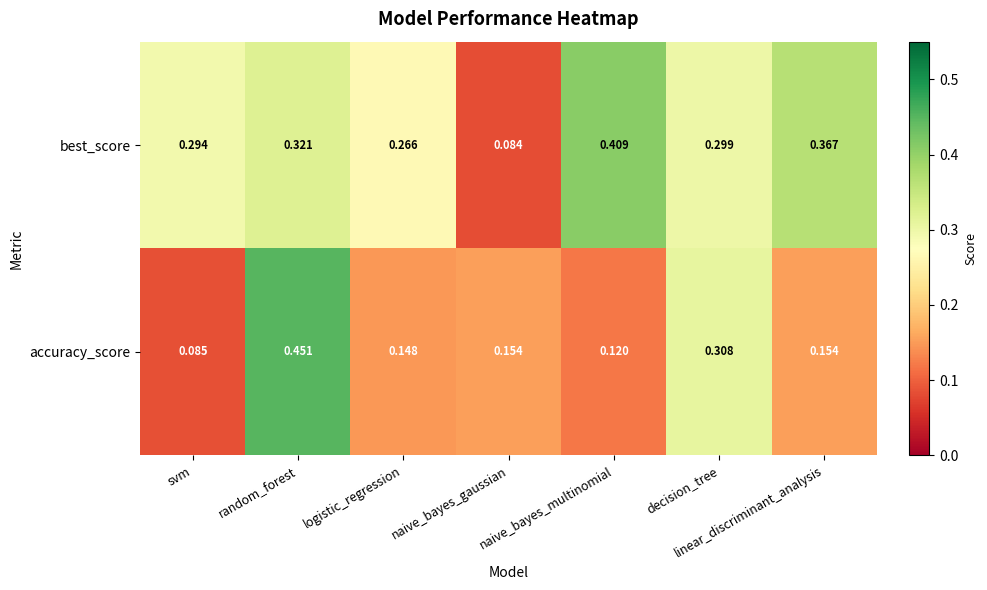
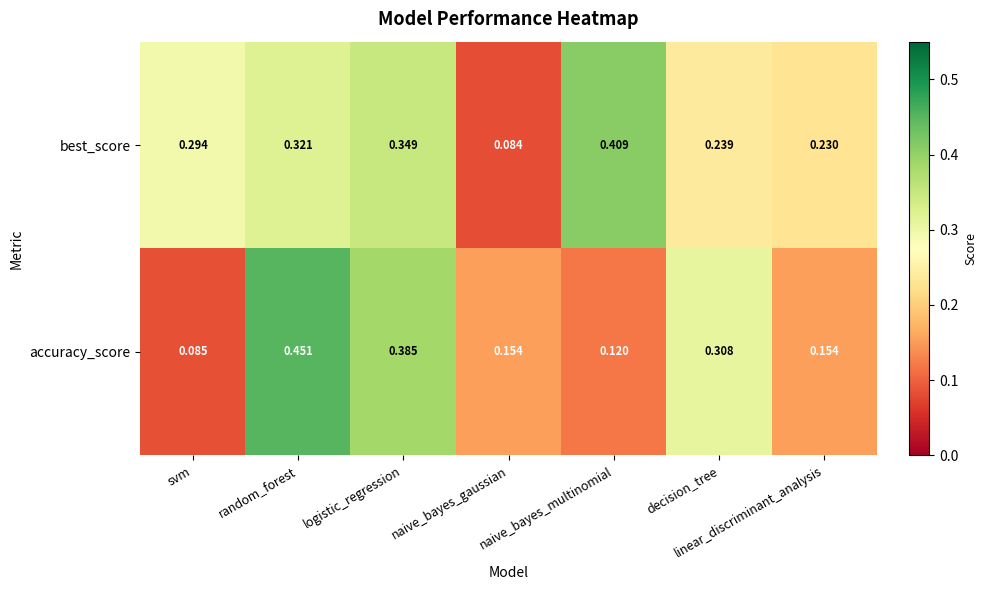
best_score, logistic_regression: 0.266 -> 0.349
best_score, decision_tree: 0.299 -> 0.239
best_score, linear_discriminant_analysis: 0.367 -> 0.230
accuracy_score, logistic_regression: 0.148 -> 0.385
